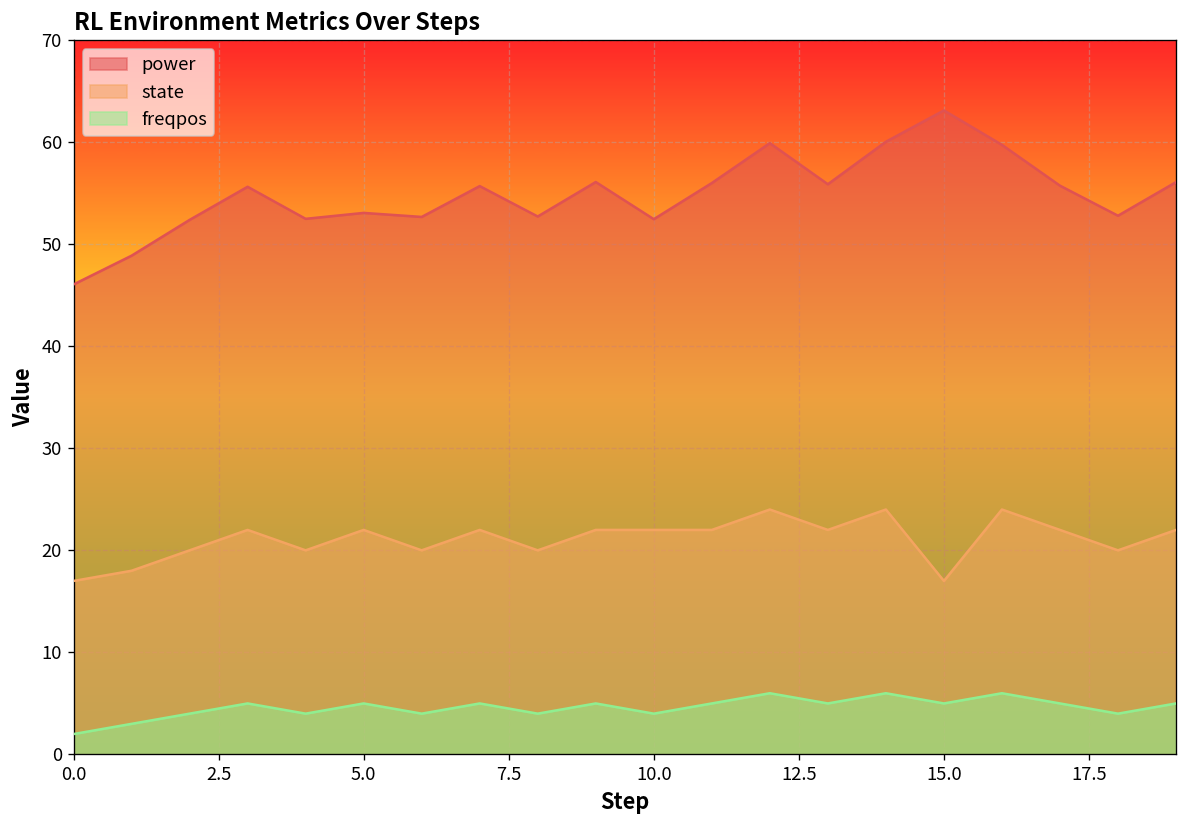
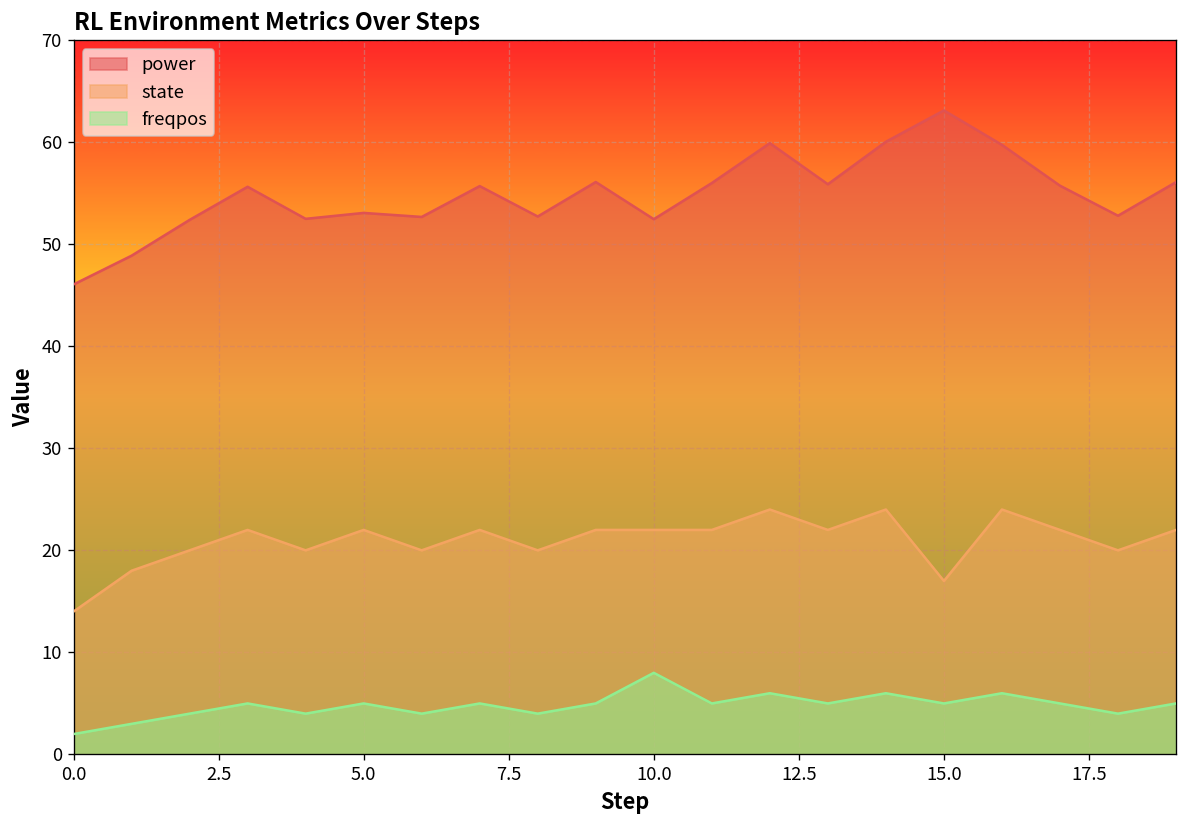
state, 0.0: 17 -> 14
freqpos, 10.0: 4 -> 8
